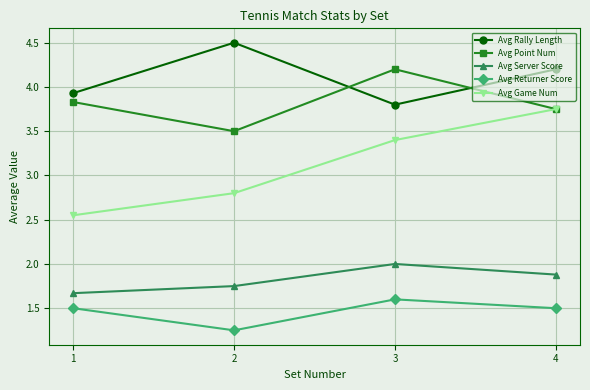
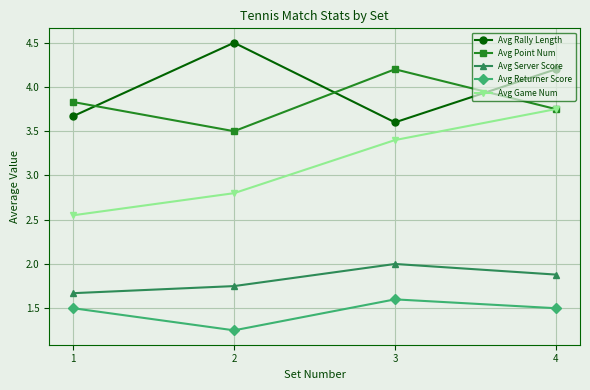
Avg Rally Length, 1: 3.9 -> 3.7
Avg Rally Length, 3: 3.8 -> 3.6
